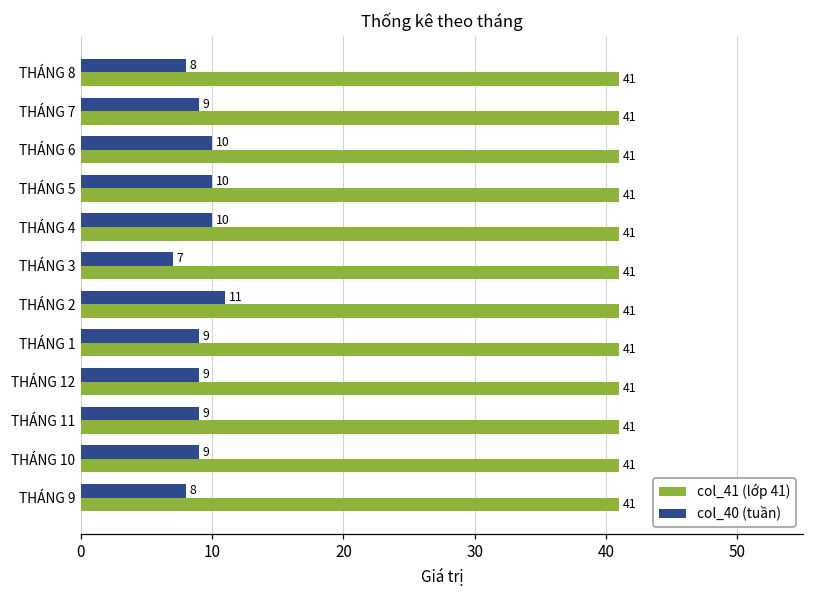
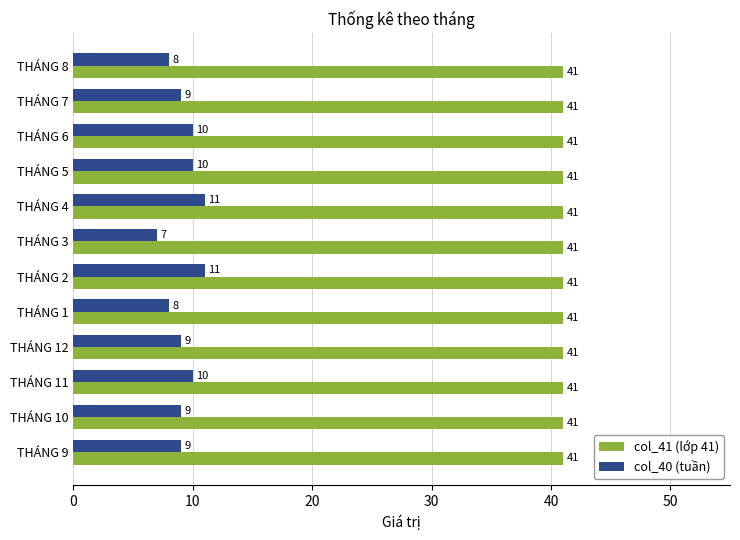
col_40 (tuần), THÁNG 4: 10 -> 11
col_40 (tuần), THÁNG 1: 9 -> 8
col_40 (tuần), THÁNG 11: 9 -> 10
col_40 (tuần), THÁNG 9: 8 -> 9
